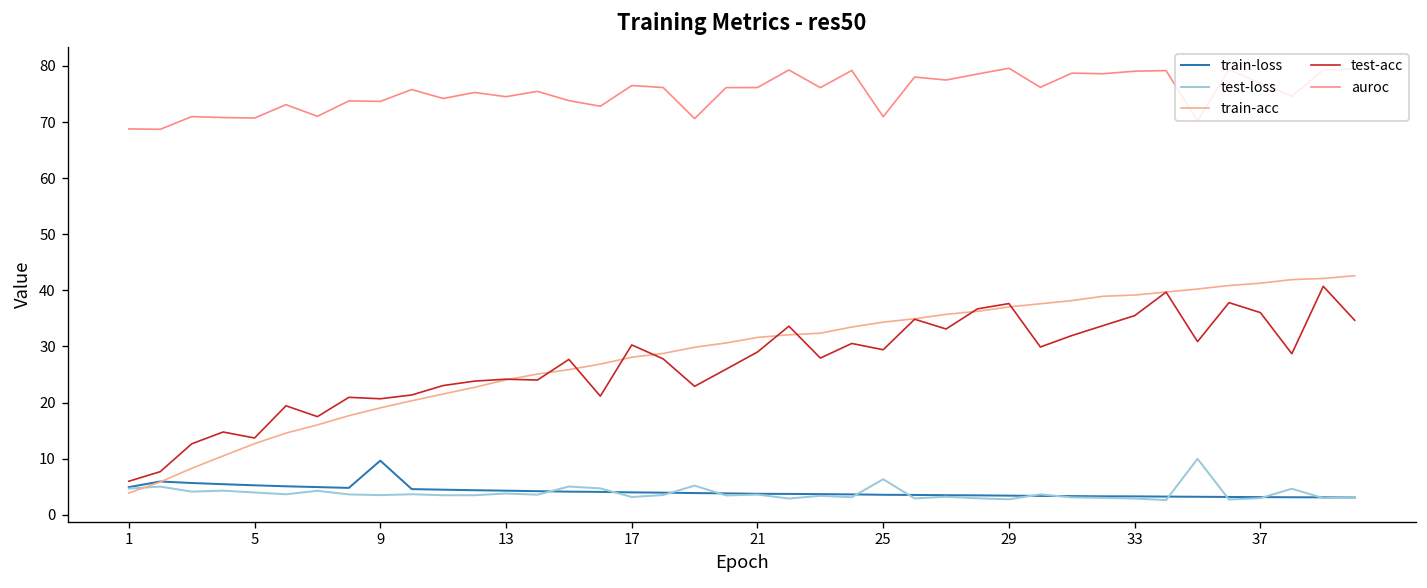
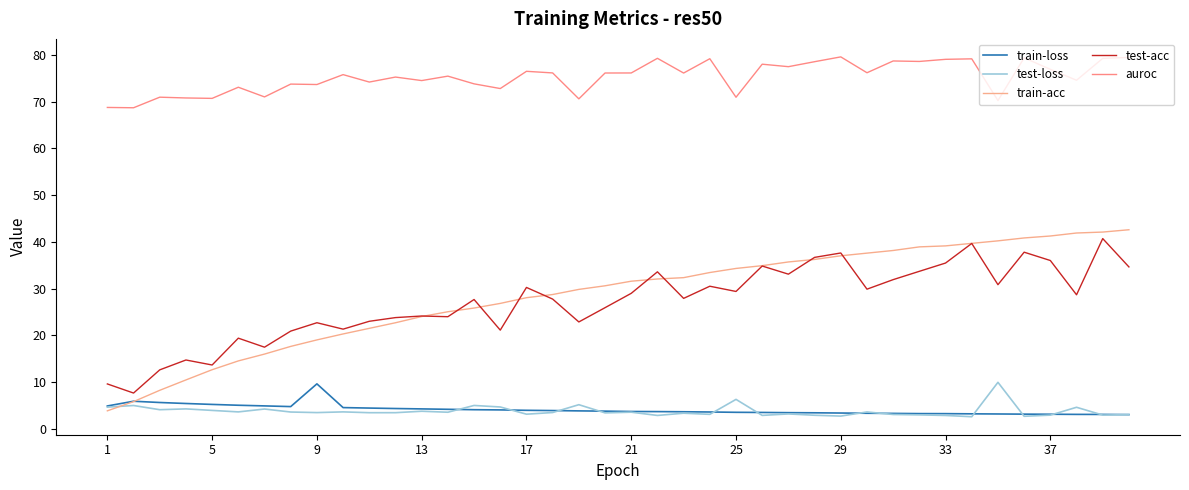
test-acc, 1: 6 -> 10
test-acc, 9: 21 -> 23
